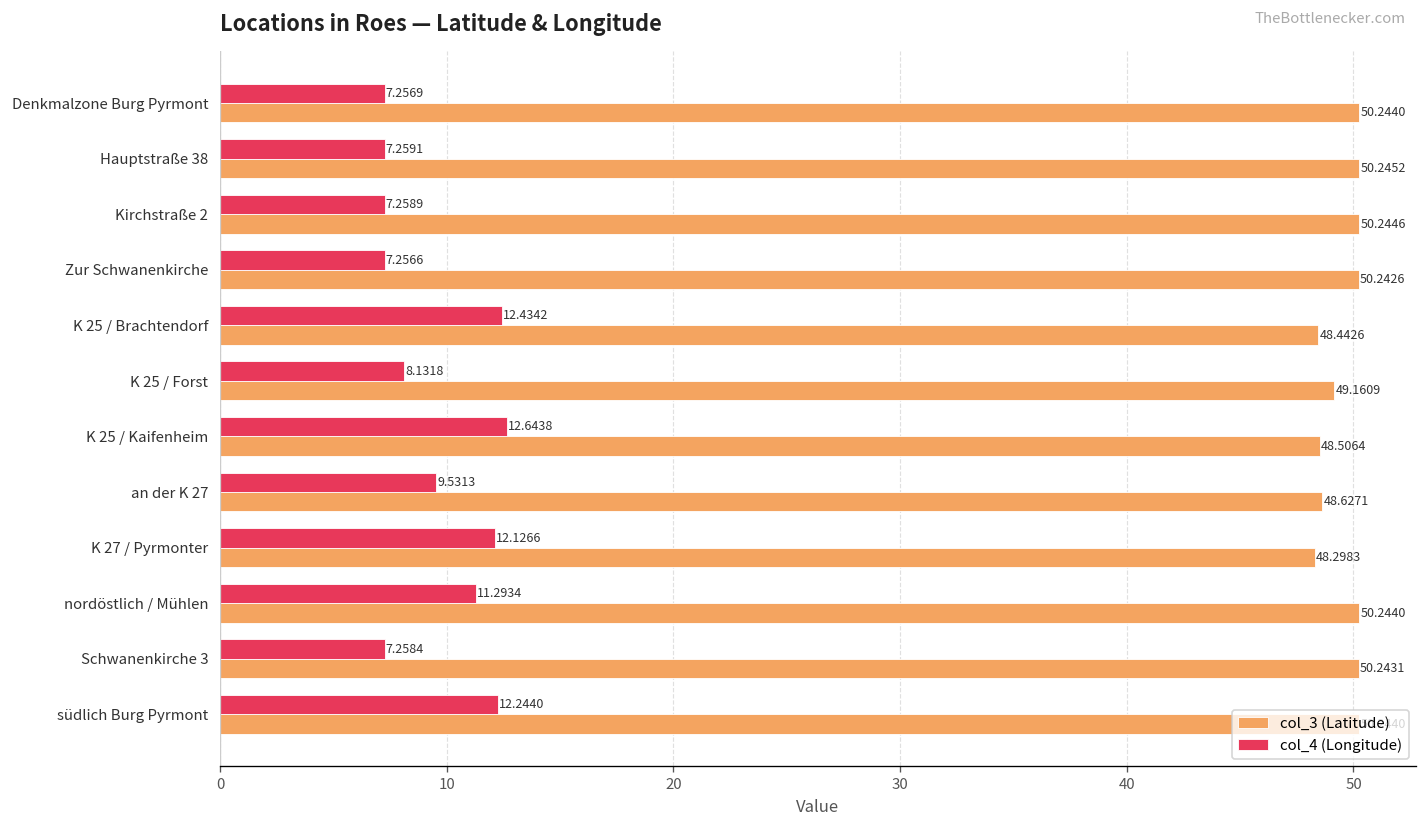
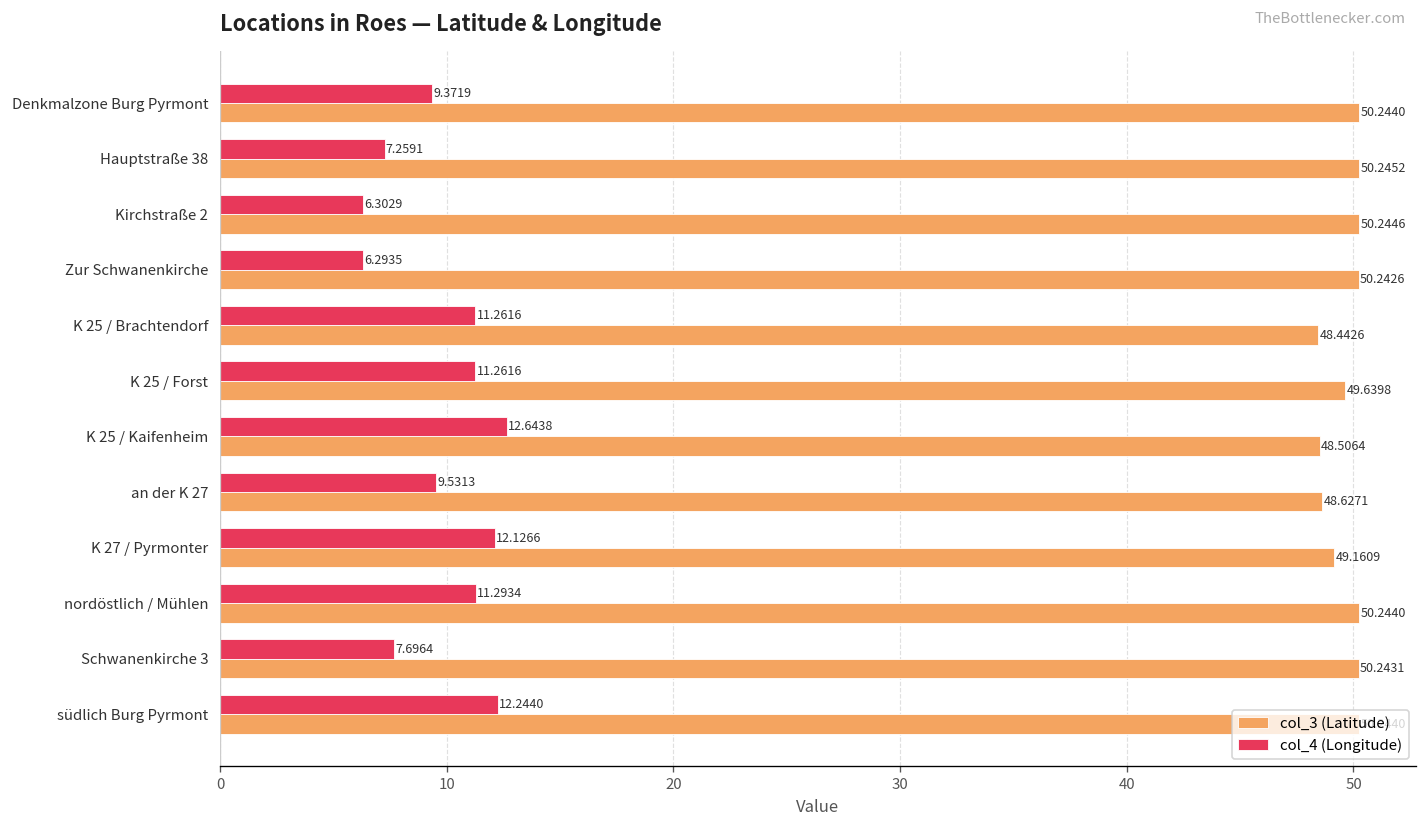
col_4 (Longitude), Denkmalzone Burg Pyrmont: 7.2569 -> 9.3719
col_4 (Longitude), Kirchstraße 2: 7.2589 -> 6.3029
col_4 (Longitude), Zur Schwanenkirche: 7.2566 -> 6.2935
col_4 (Longitude), K 25 / Brachtendorf: 12.4342 -> 11.2616
col_4 (Longitude), K 25 / Forst: 8.1318 -> 11.2616
col_3 (Latitude), K 25 / Forst: 49.1609 -> 49.6398
col_3 (Latitude), K 27 / Pyrmonter: 48.2983 -> 49.1609
col_4 (Longitude), Schwanenkirche 3: 7.2584 -> 7.6964
